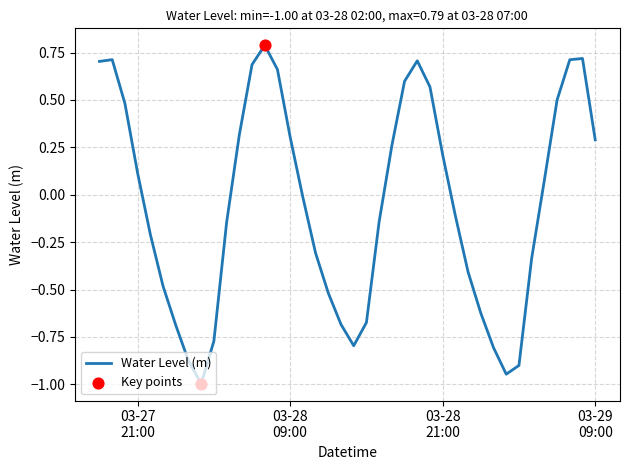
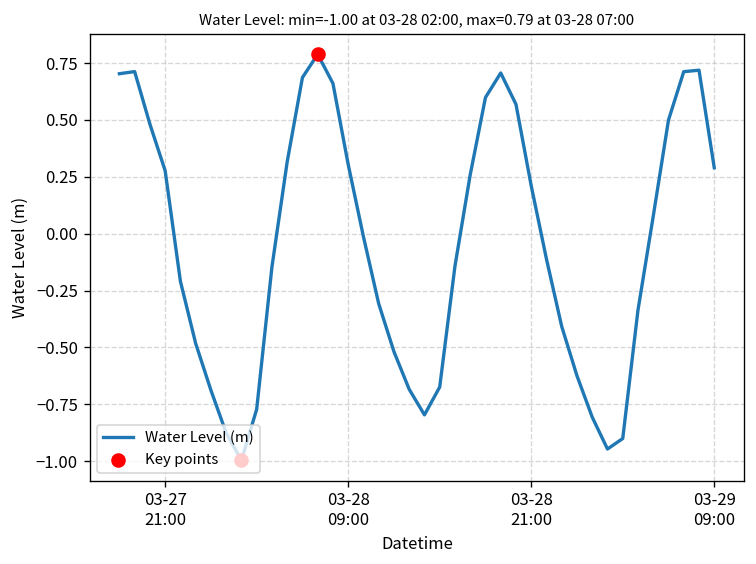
Water Level (m), 03-27 21:00: 0.11 -> 0.28
